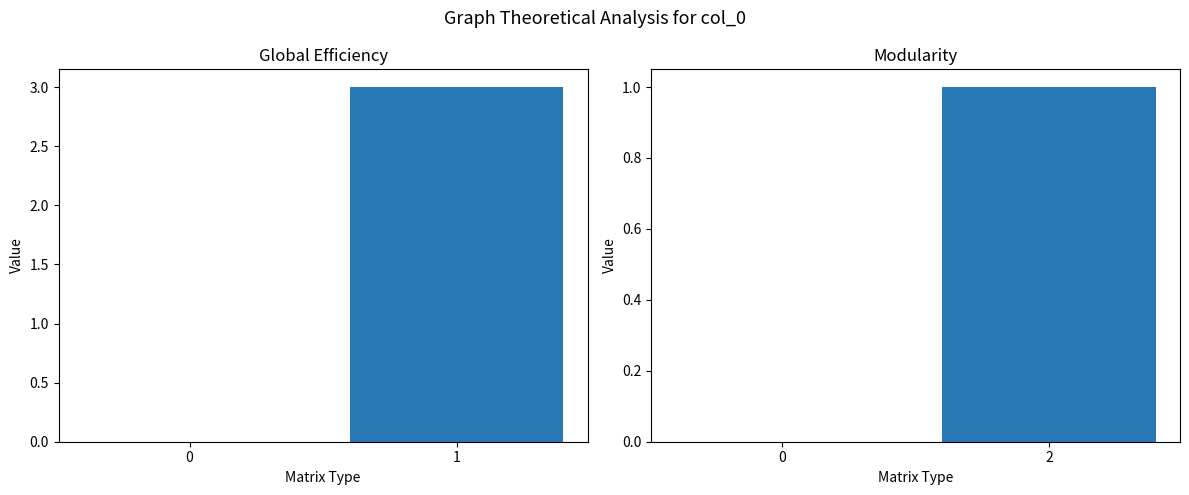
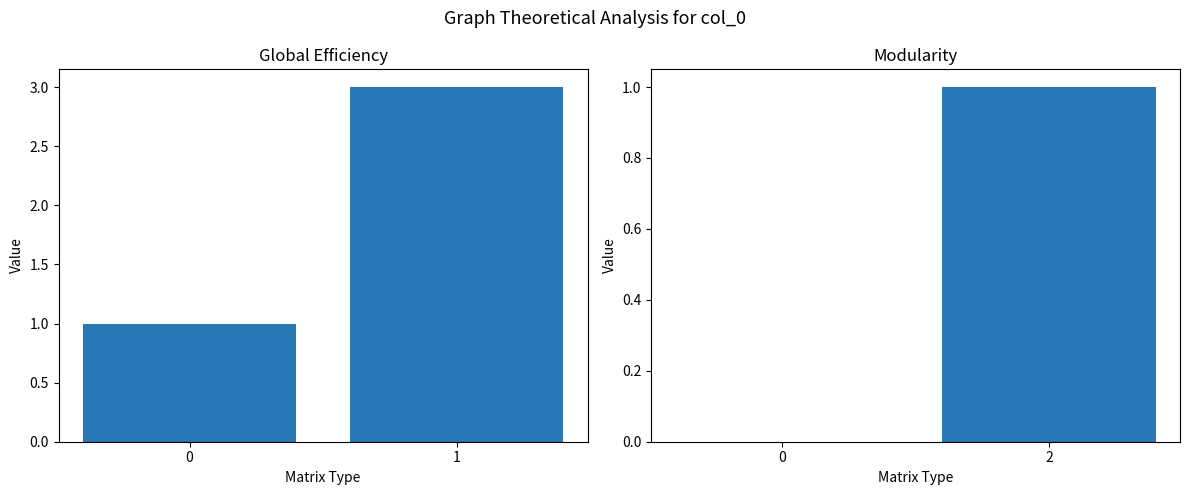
Global Efficiency, 0: 0 -> 1
